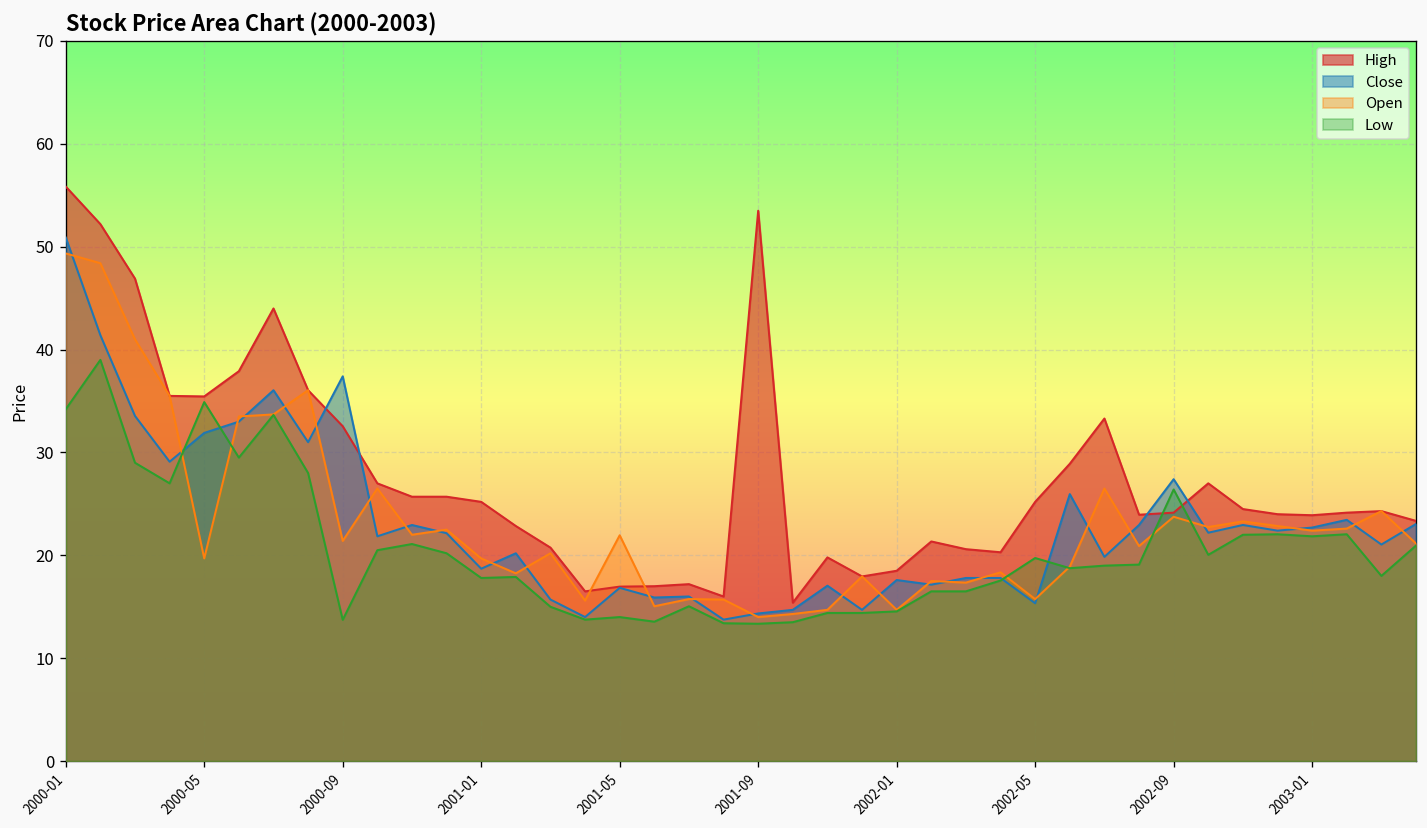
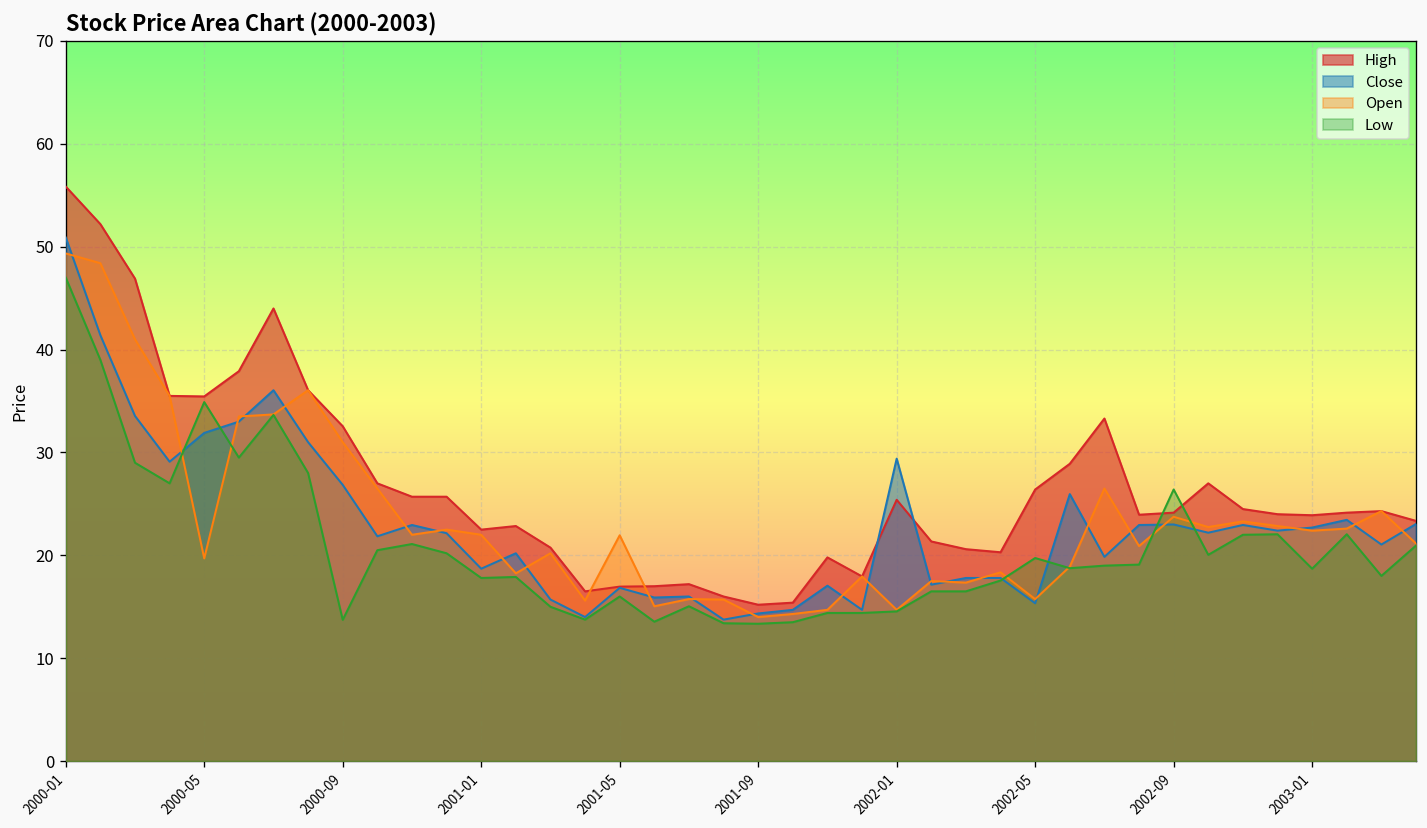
Low, 2000-01: 34 -> 47
Close, 2000-09: 37 -> 27
Open, 2000-09: 21 -> 31
High, 2001-01: 25 -> 23
Open, 2001-01: 20 -> 22
Low, 2001-05: 14 -> 16
High, 2001-09: 54 -> 15
High, 2002-01: 19 -> 25
Close, 2002-01: 18 -> 29
High, 2002-05: 25 -> 26
Close, 2002-09: 27 -> 23
Low, 2003-01: 22 -> 19
